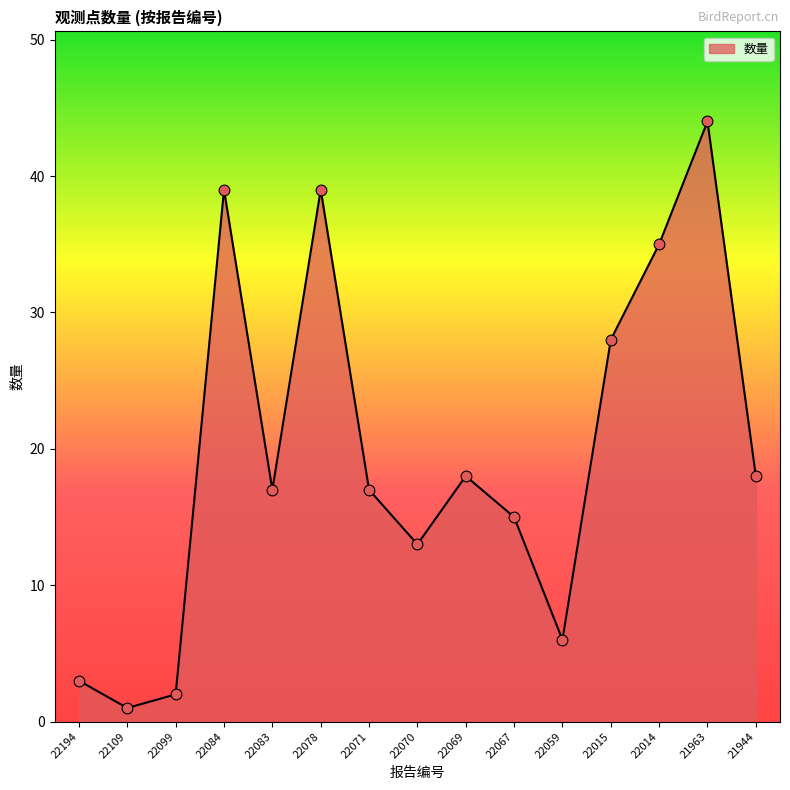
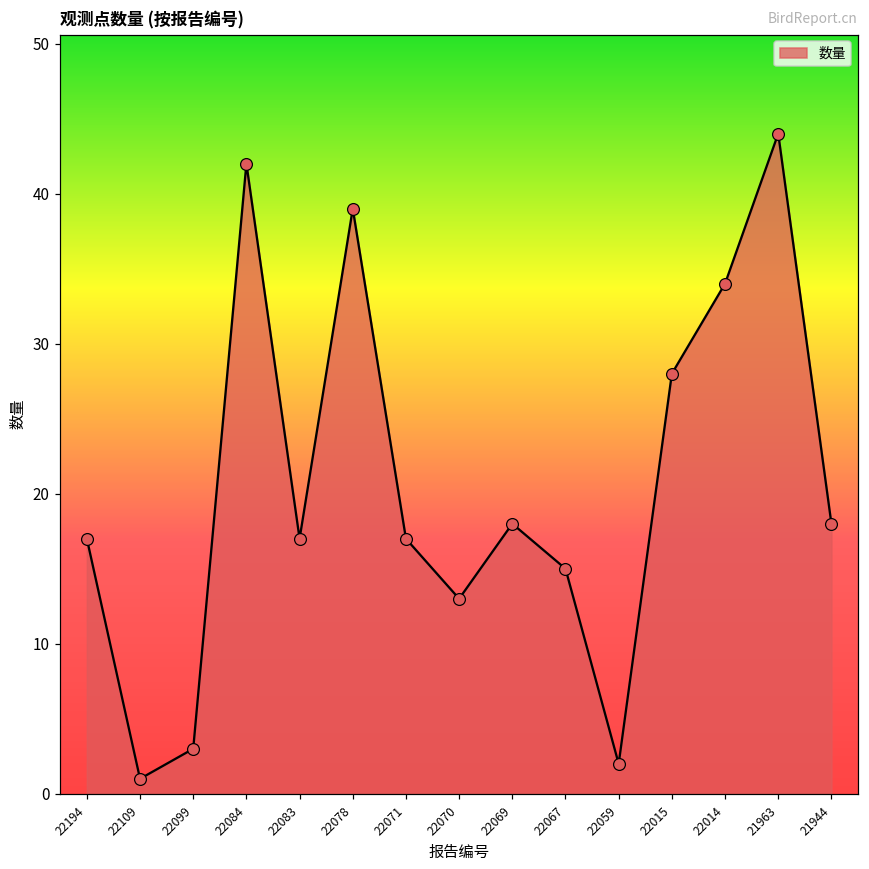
22194: 3 -> 17
22099: 2 -> 3
22084: 39 -> 42
22059: 6 -> 2
22014: 35 -> 34
